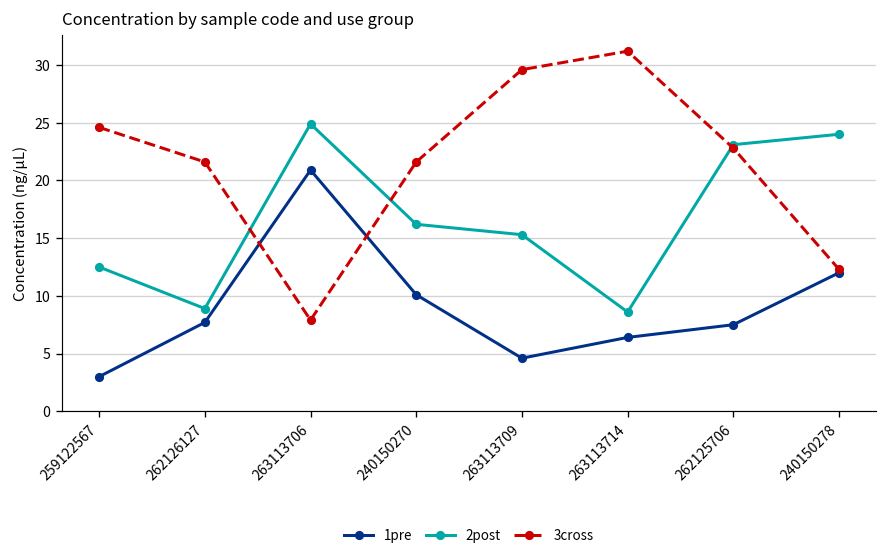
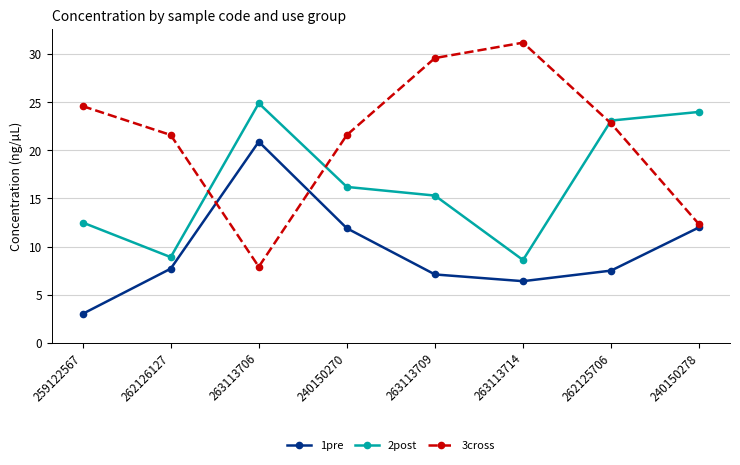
1pre, 240150270: 10 -> 12
1pre, 263113709: 5 -> 7
